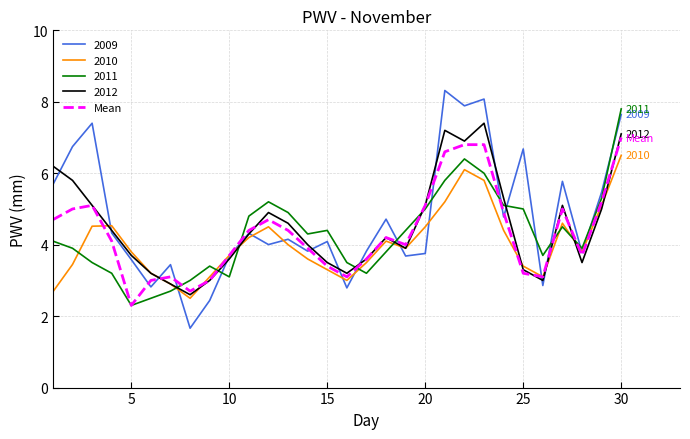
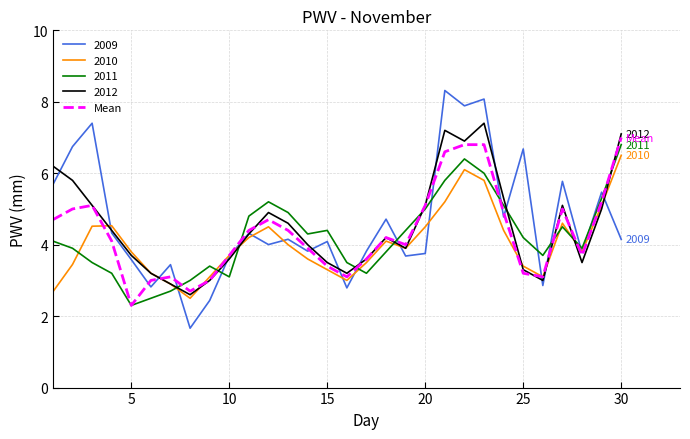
2011, 25: 5.0 -> 4.2
2009, 30: 7.6 -> 4.1
2011, 30: 7.8 -> 6.8
